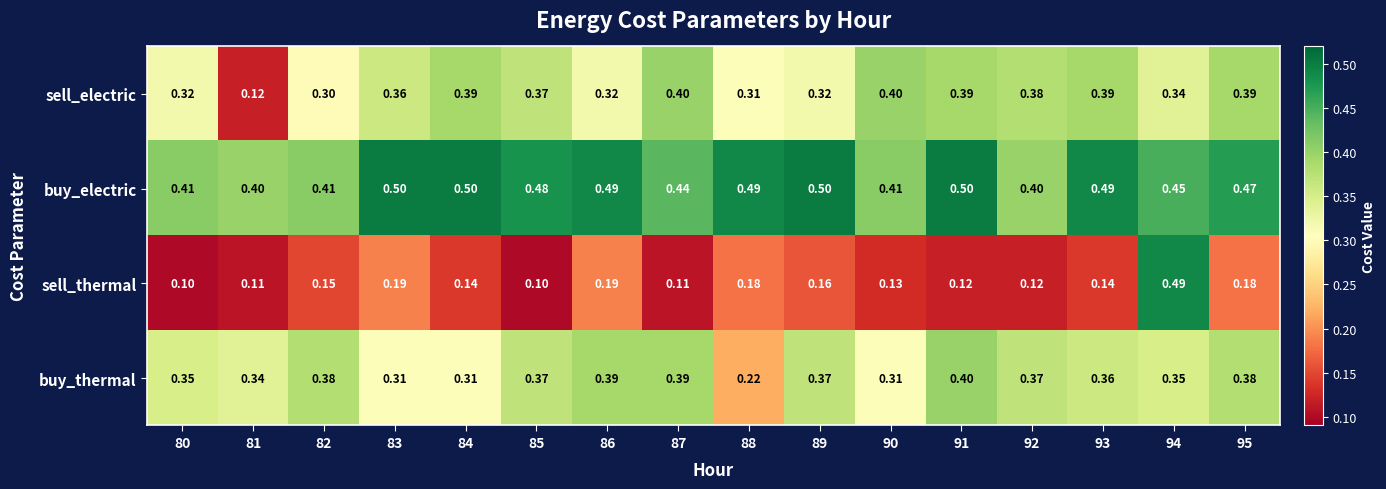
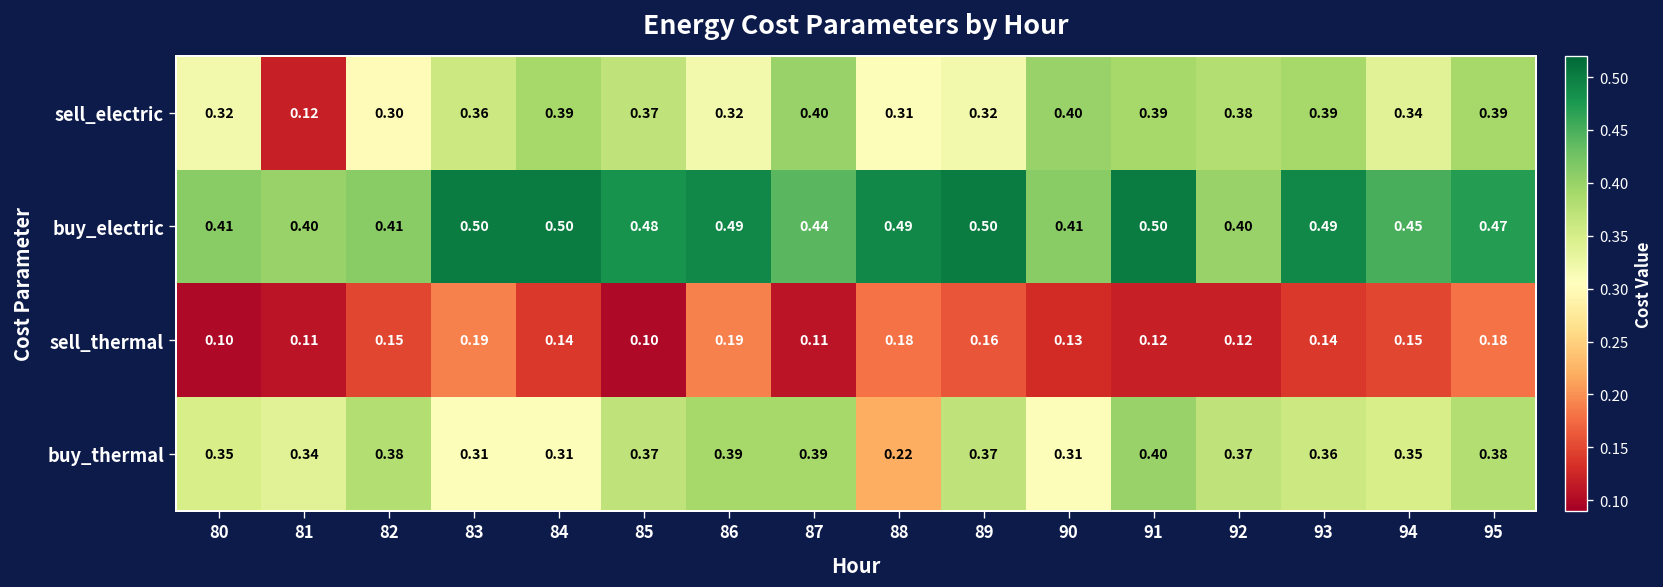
sell_thermal, 94: 0.49 -> 0.15
